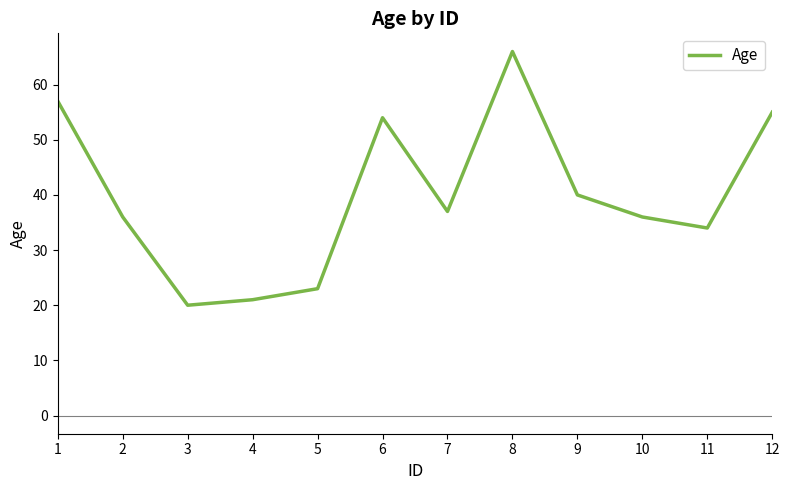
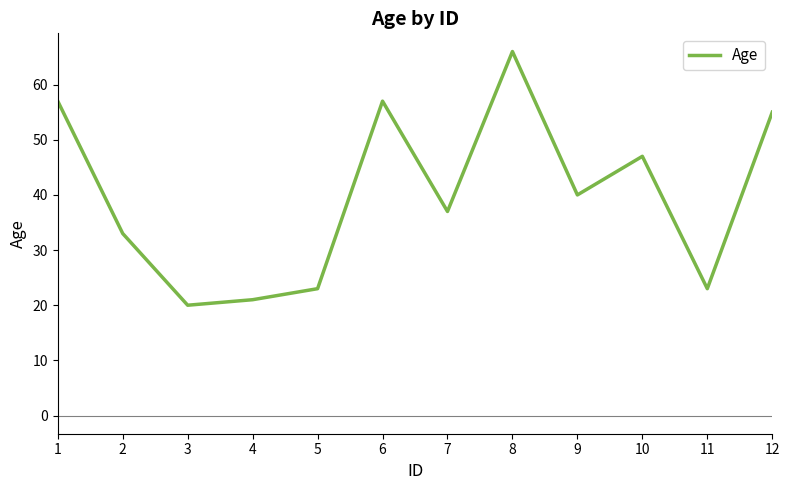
2: 36 -> 33
6: 54 -> 57
10: 36 -> 47
11: 34 -> 23
